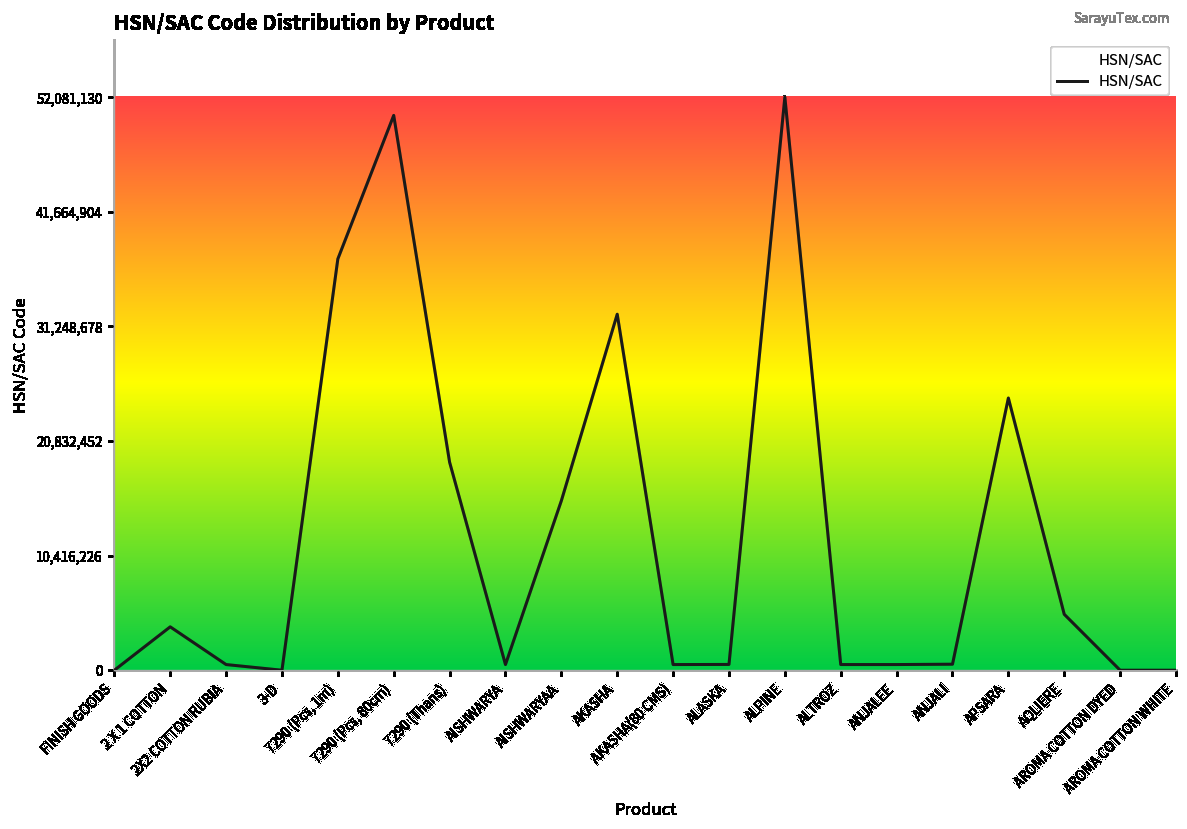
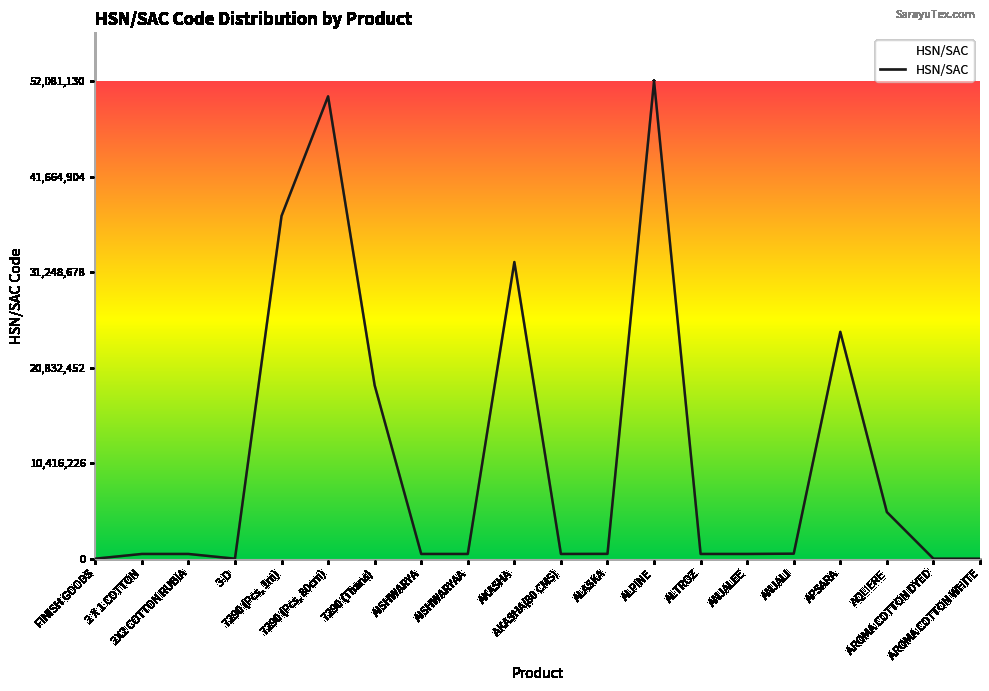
2 X 1 COTTON: 4,000,000 -> 1,000,000
AISHWARYAA: 15,000,000 -> 1,000,000
